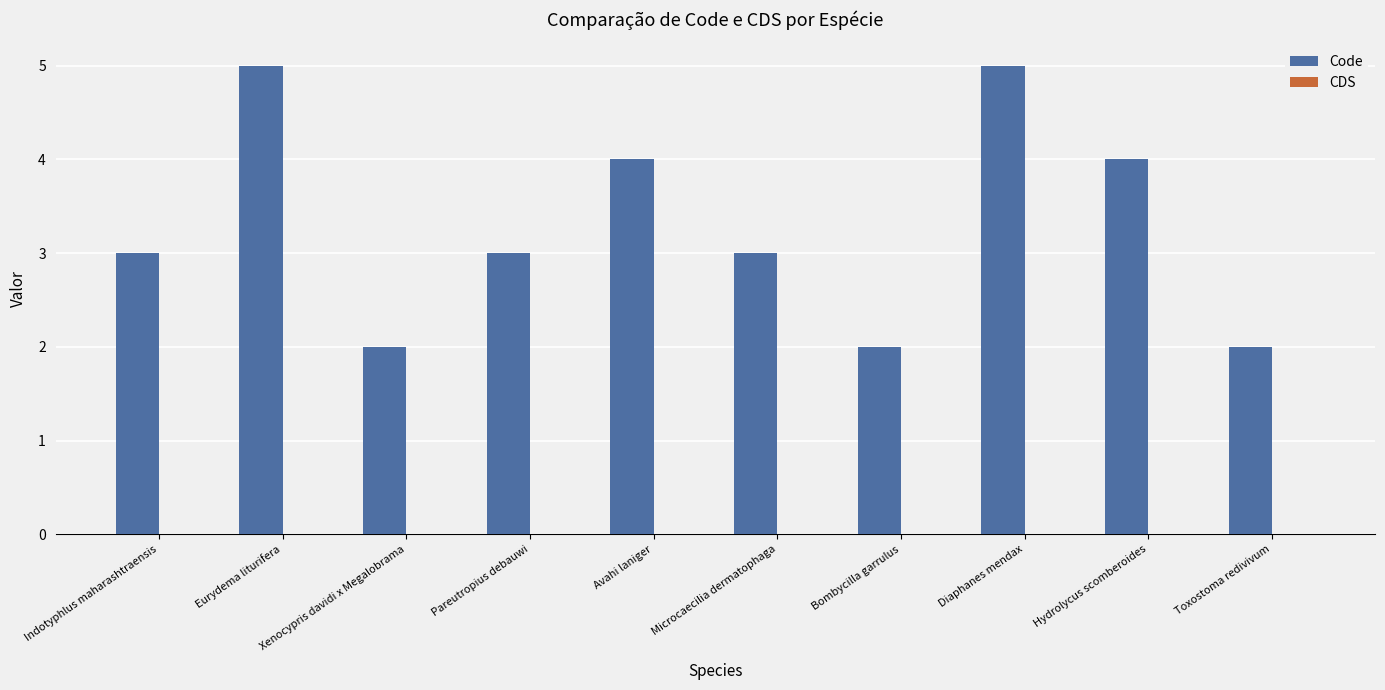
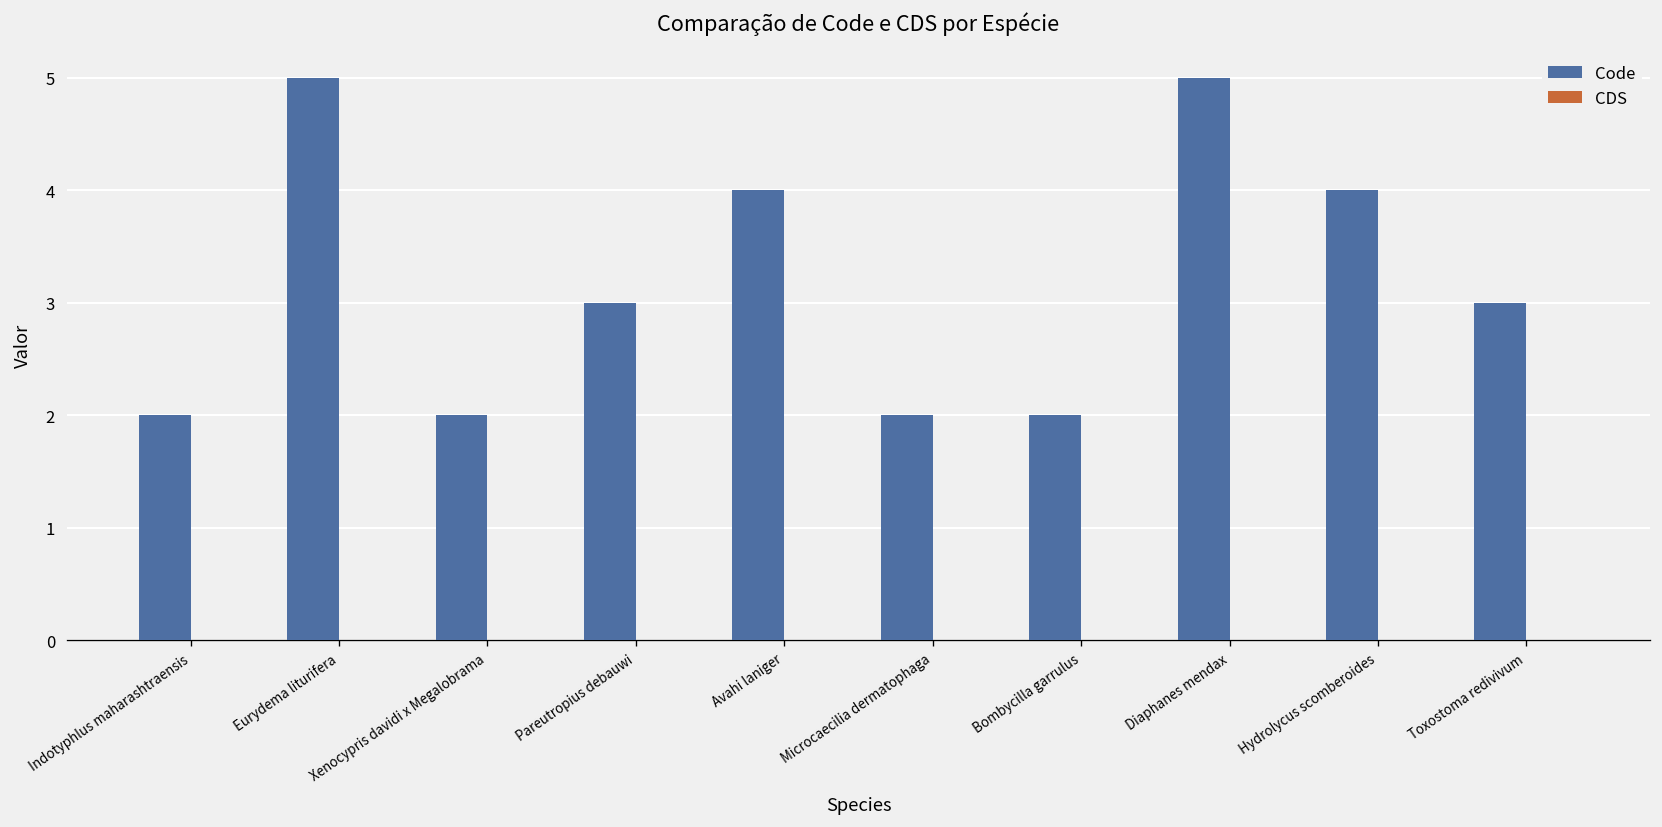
Code, Indotyphlus maharashtraensis: 3 -> 2
Code, Microcaecilia dermatophaga: 3 -> 2
Code, Toxostoma redivivum: 2 -> 3
